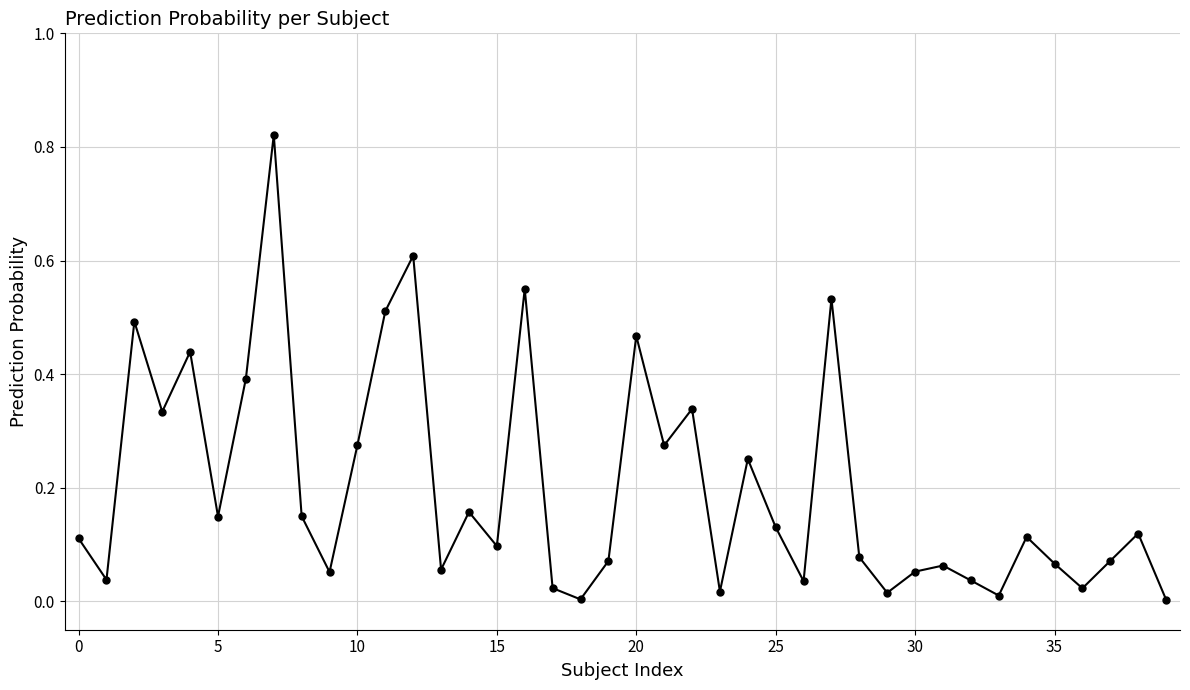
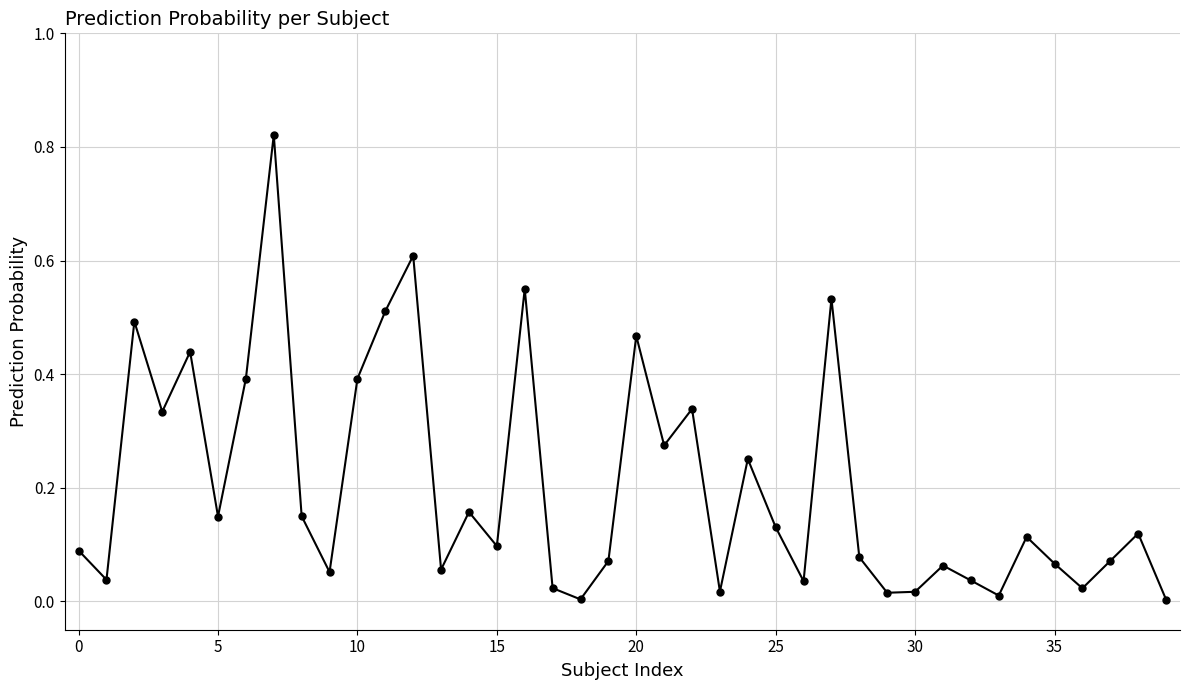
0: 0.11 -> 0.09
10: 0.28 -> 0.39
30: 0.05 -> 0.02
